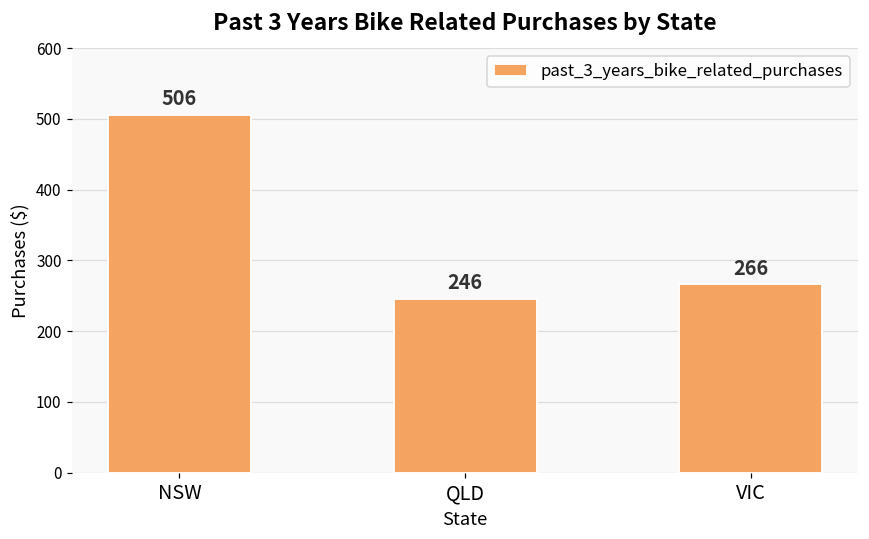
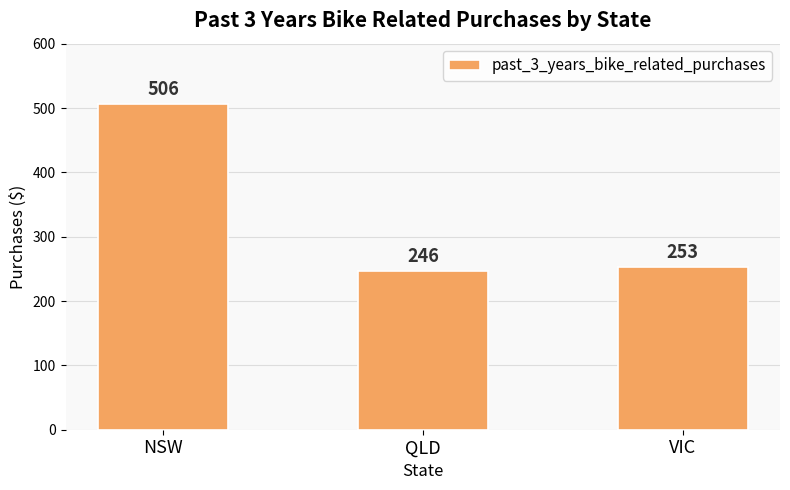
VIC: 266 -> 253
